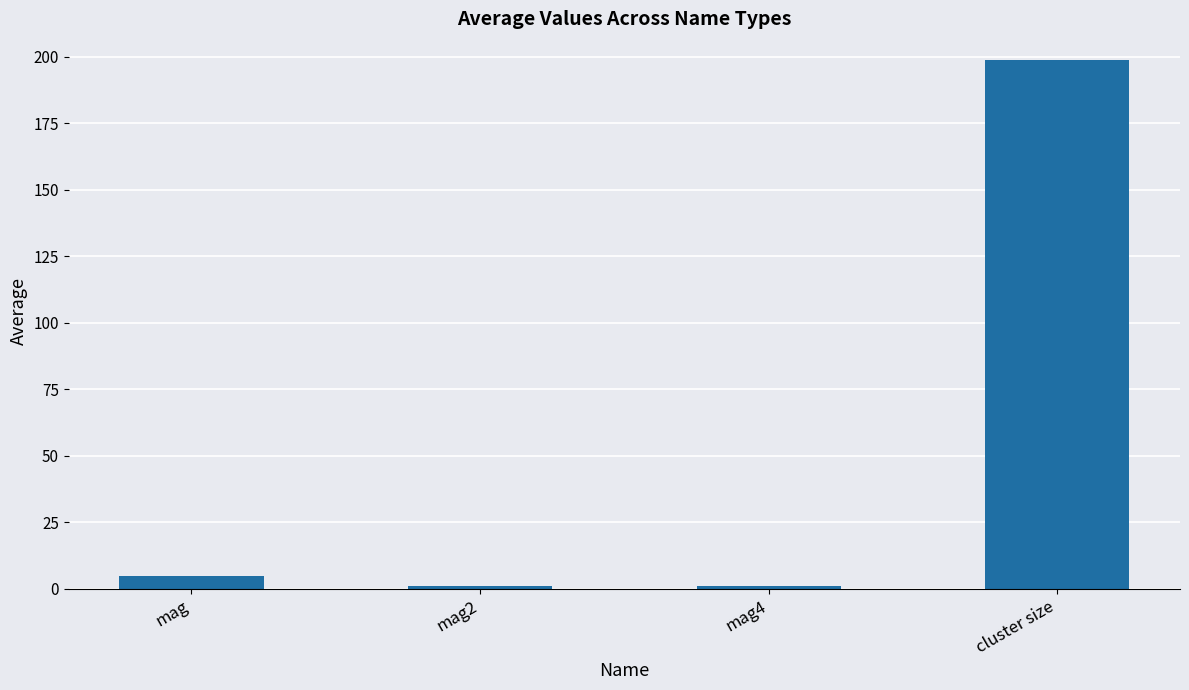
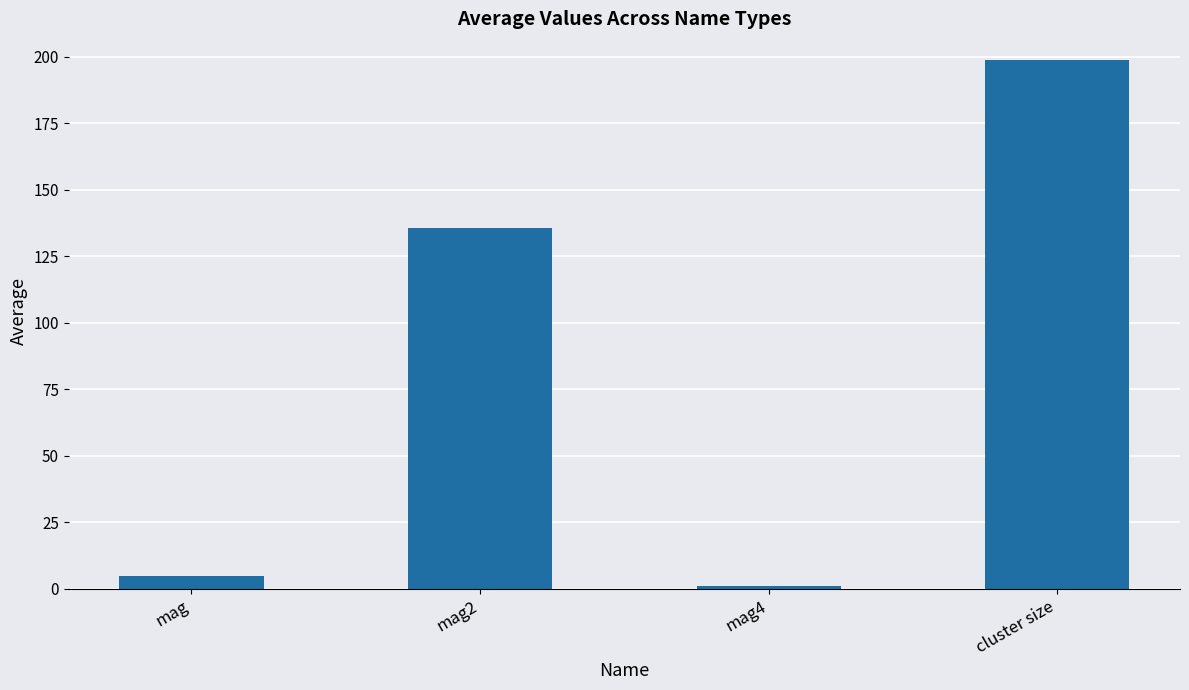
mag2: 1 -> 136
